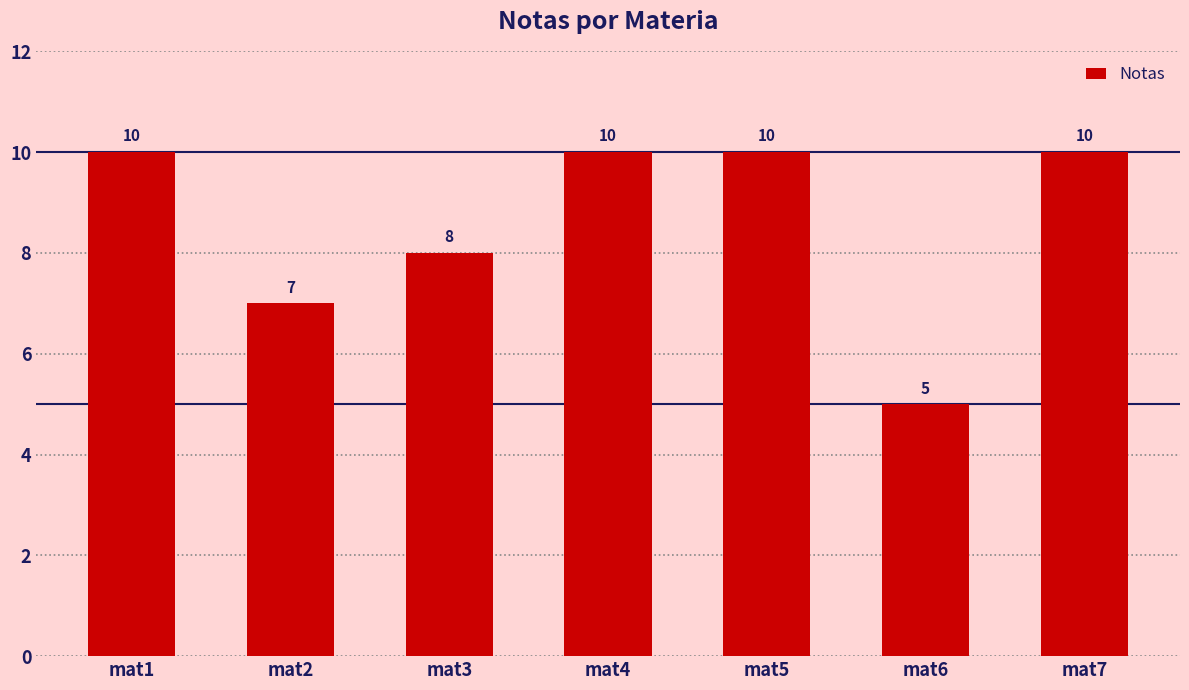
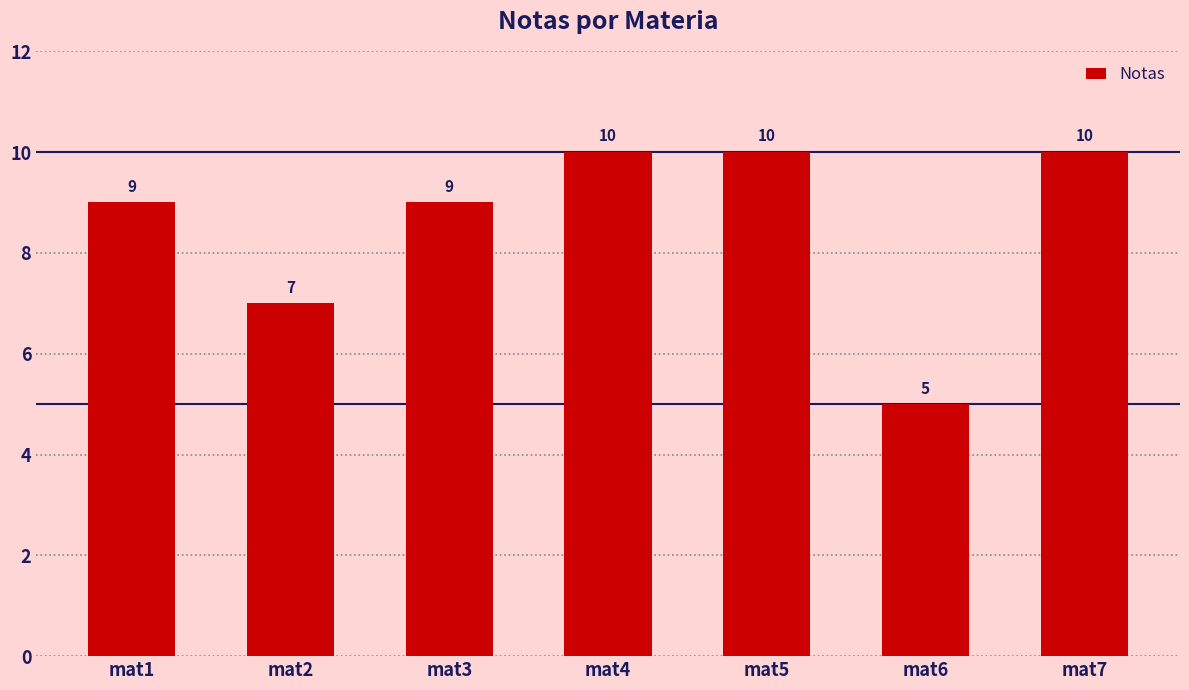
mat1: 10 -> 9
mat3: 8 -> 9
